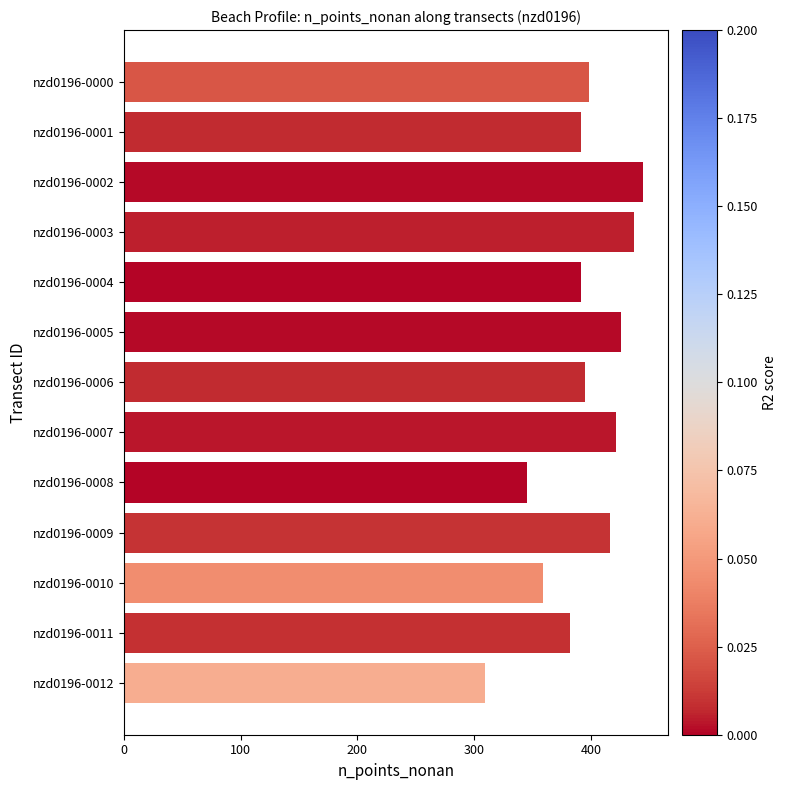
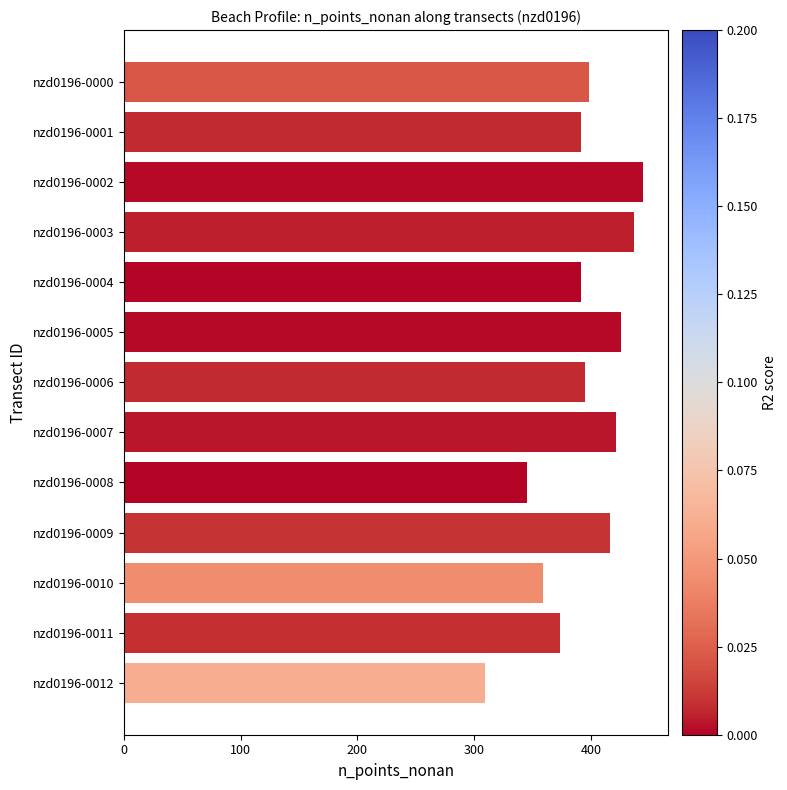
nzd0196-0011: 382 -> 373
